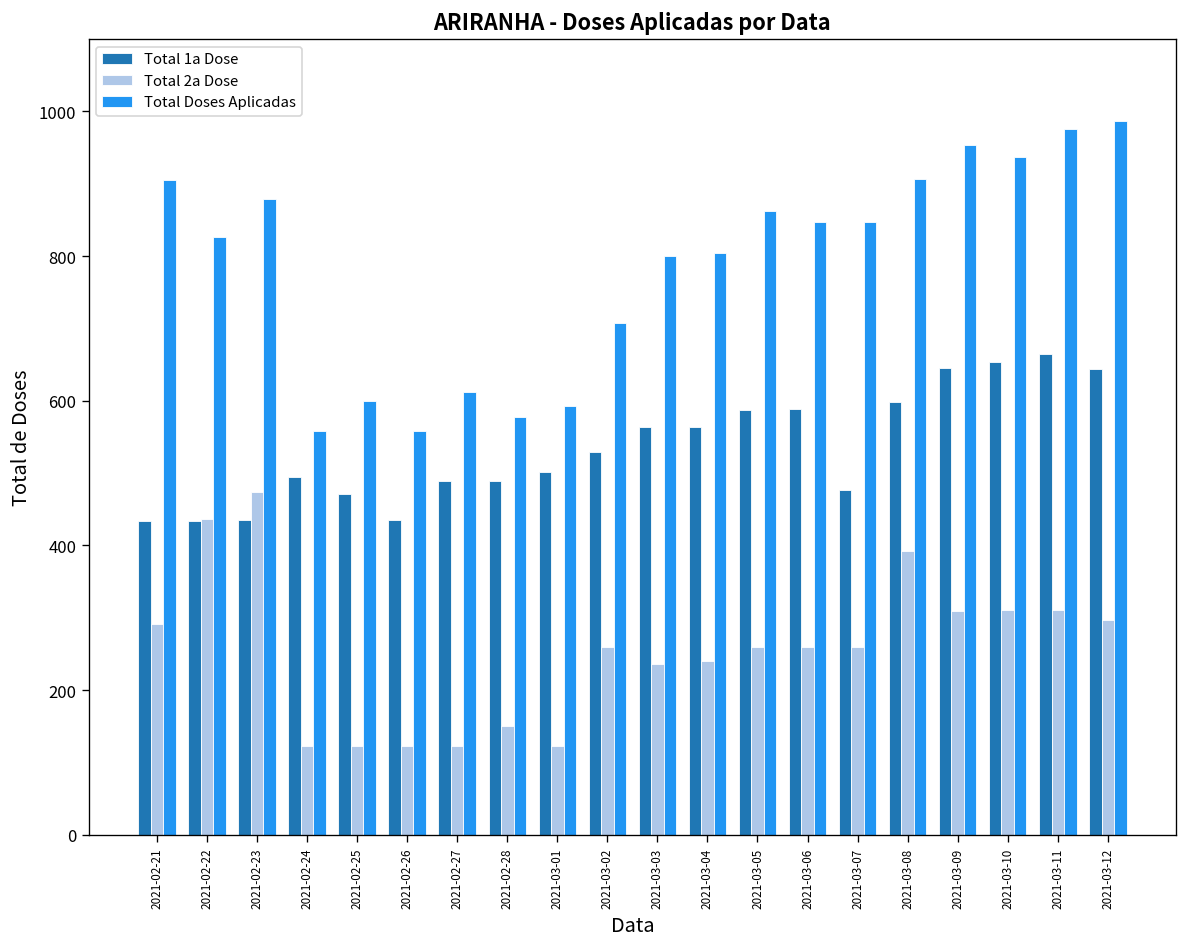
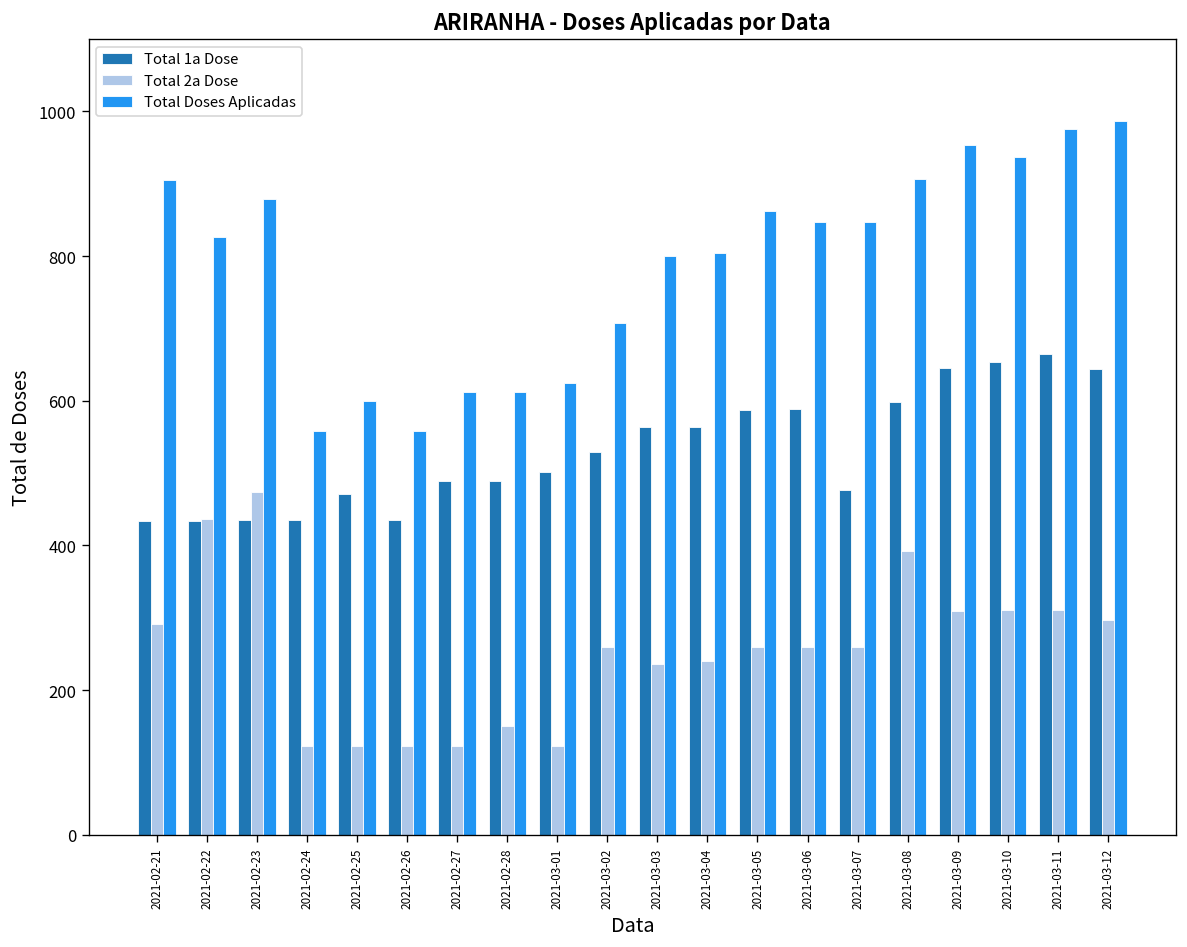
Total 1a Dose, 2021-02-24: 500 -> 440
Total Doses Aplicadas, 2021-02-28: 580 -> 610
Total Doses Aplicadas, 2021-03-01: 590 -> 620
